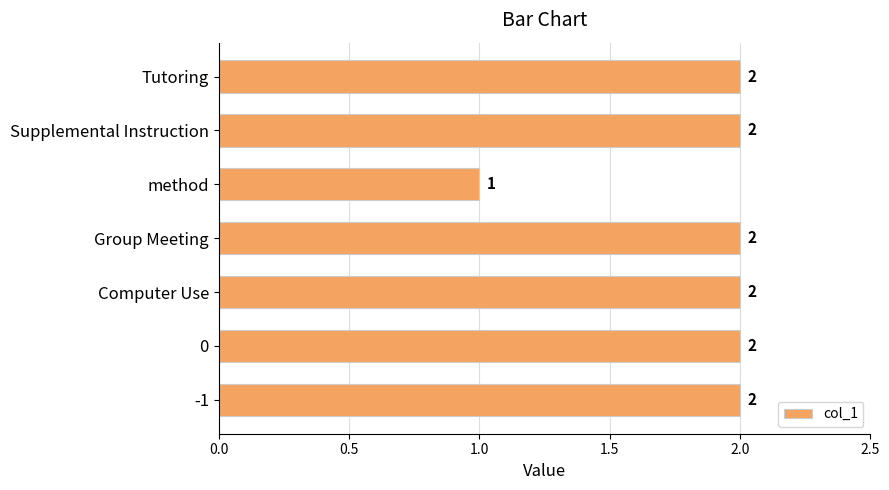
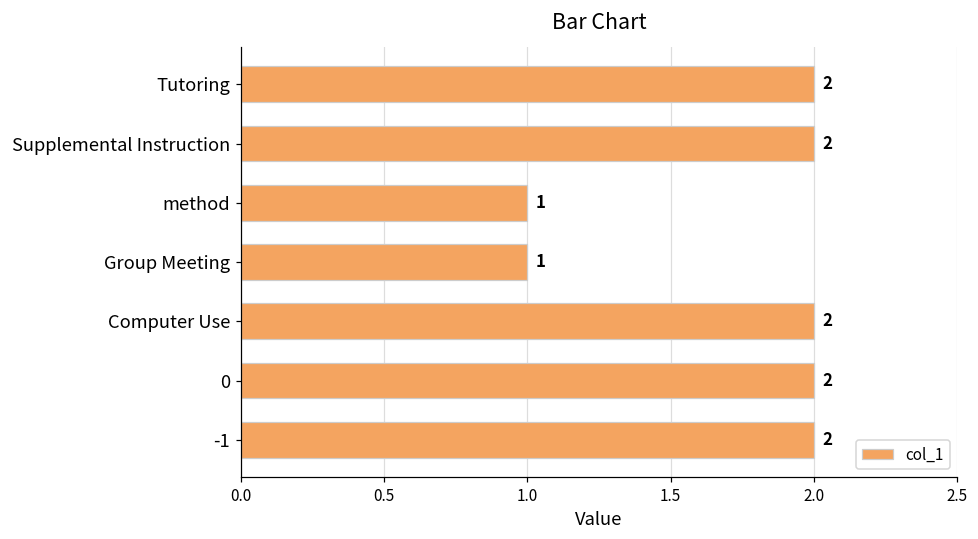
Group Meeting: 2 -> 1
